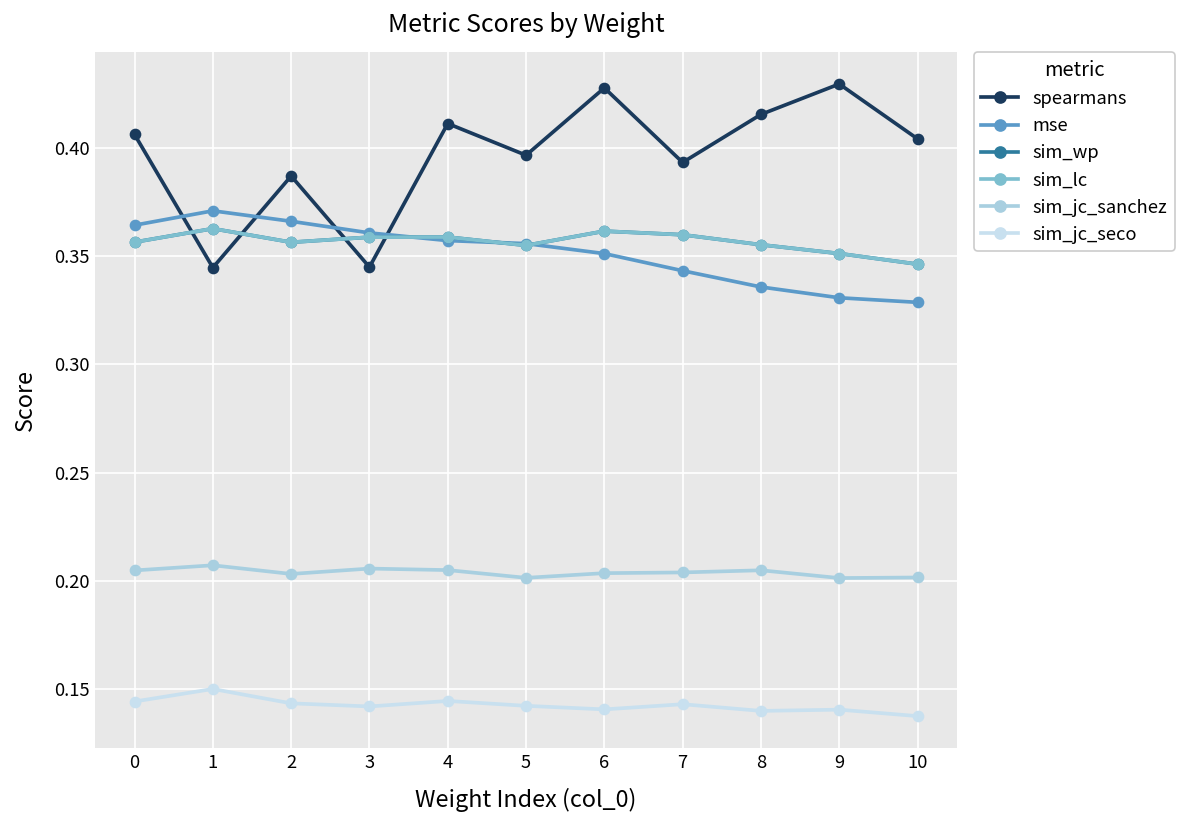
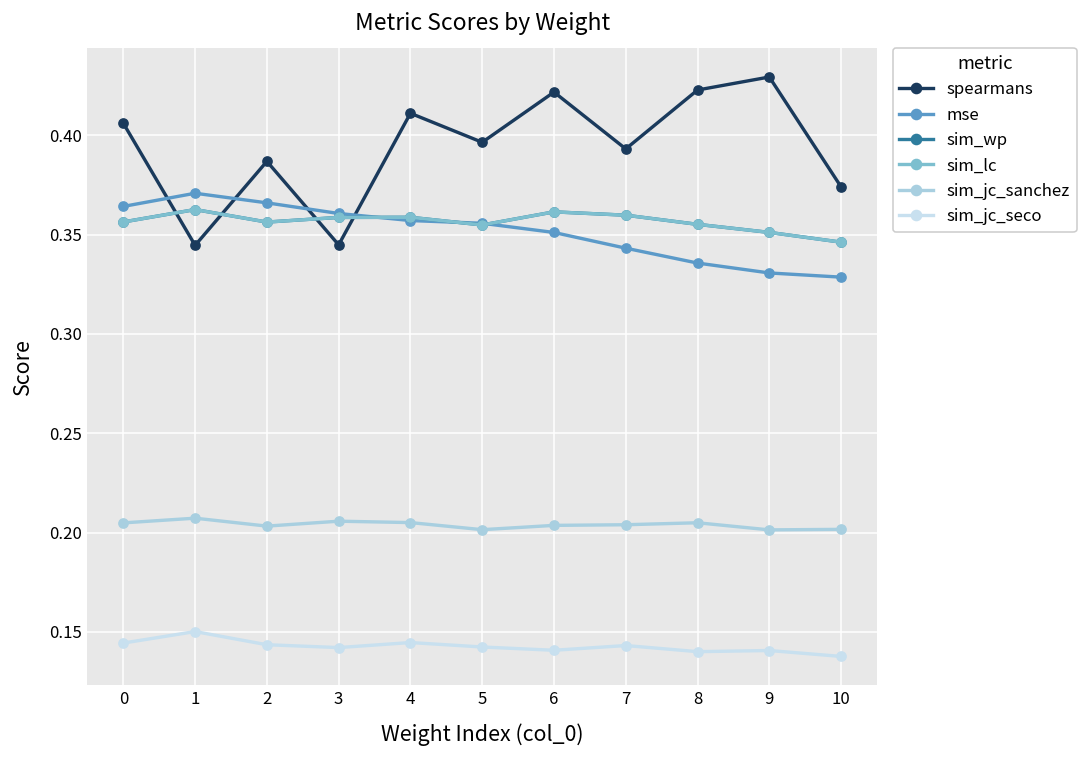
spearmans, 6: 0.428 -> 0.422
spearmans, 8: 0.415 -> 0.423
spearmans, 10: 0.404 -> 0.374
